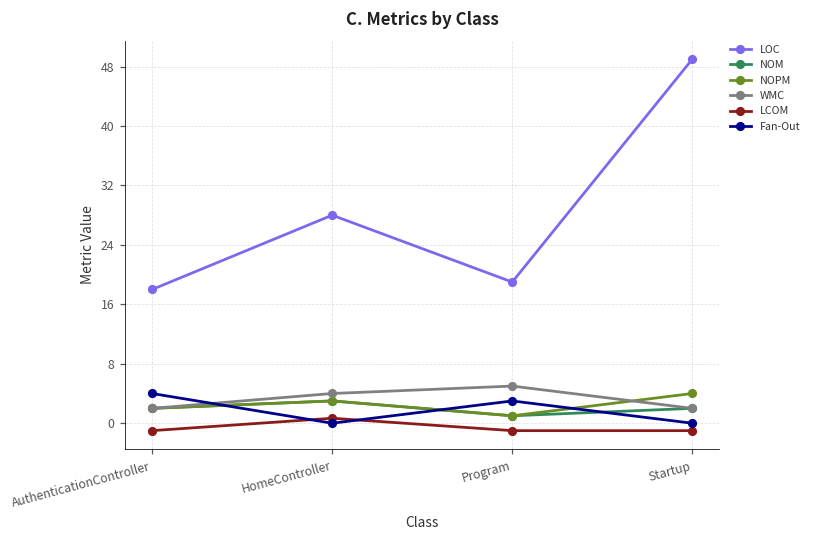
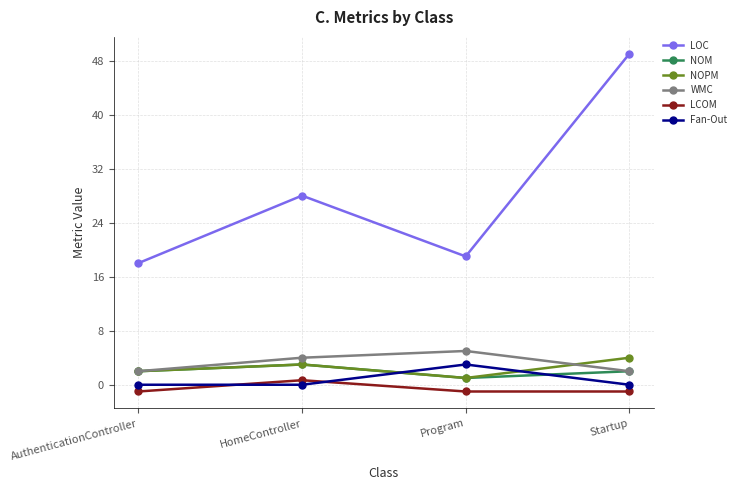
Fan-Out, AuthenticationController: 4 -> 0
